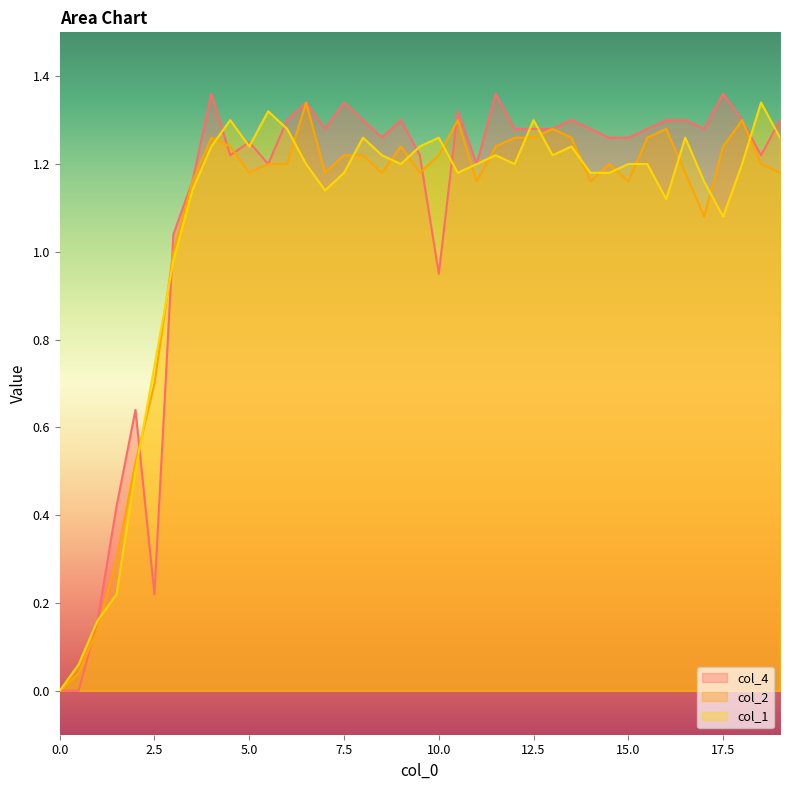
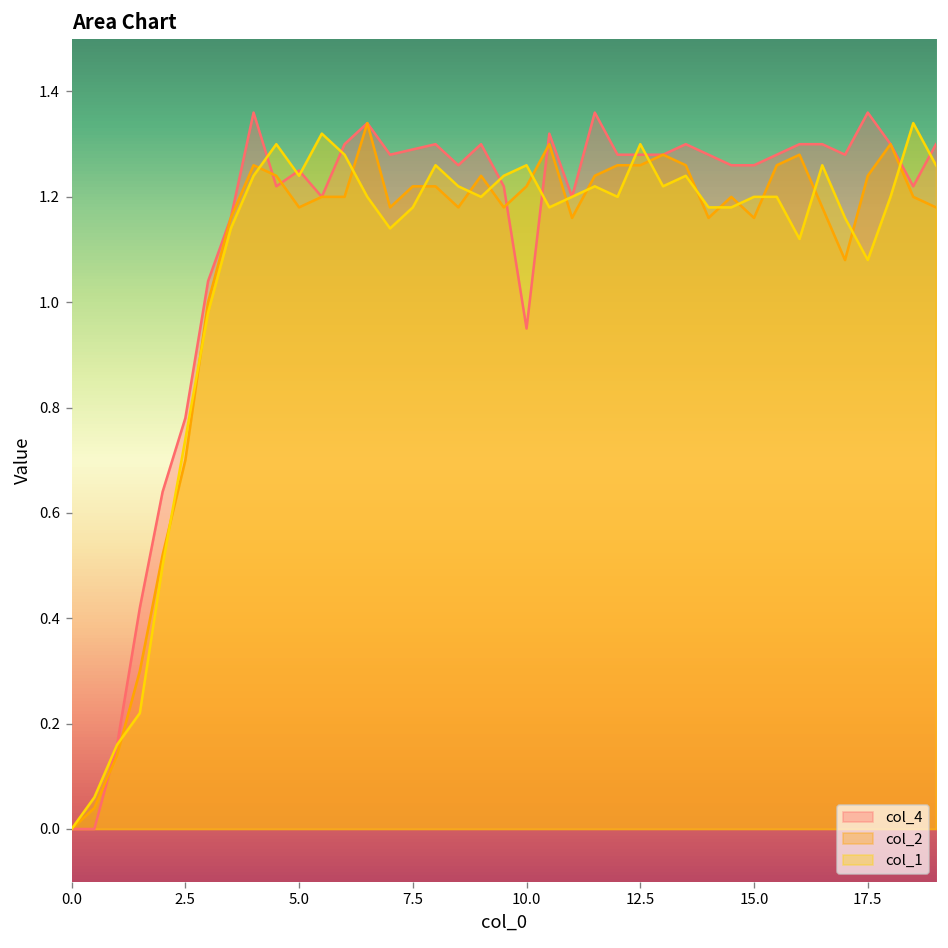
col_4, 2.5: 0.22 -> 0.78
col_4, 7.5: 1.34 -> 1.29
